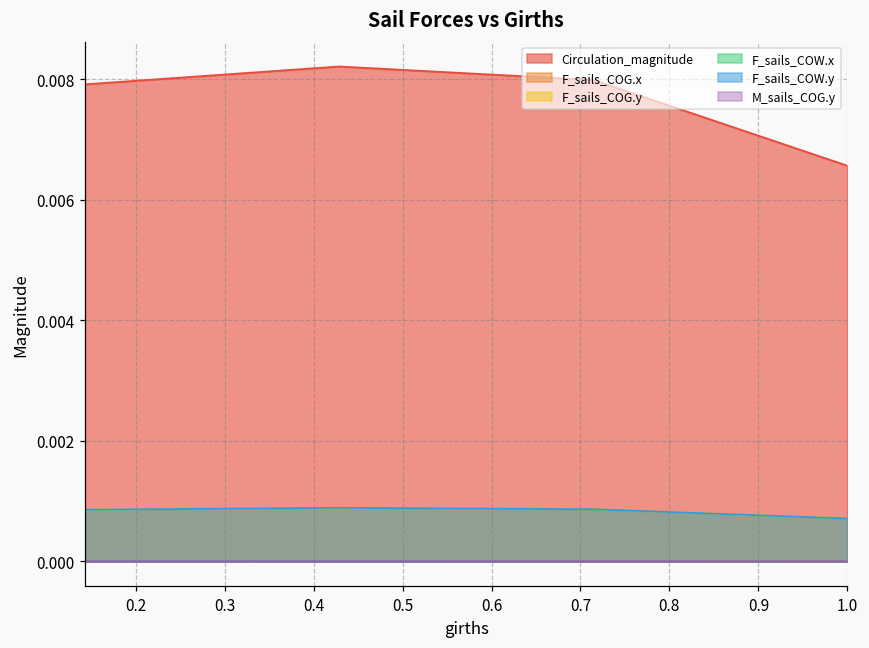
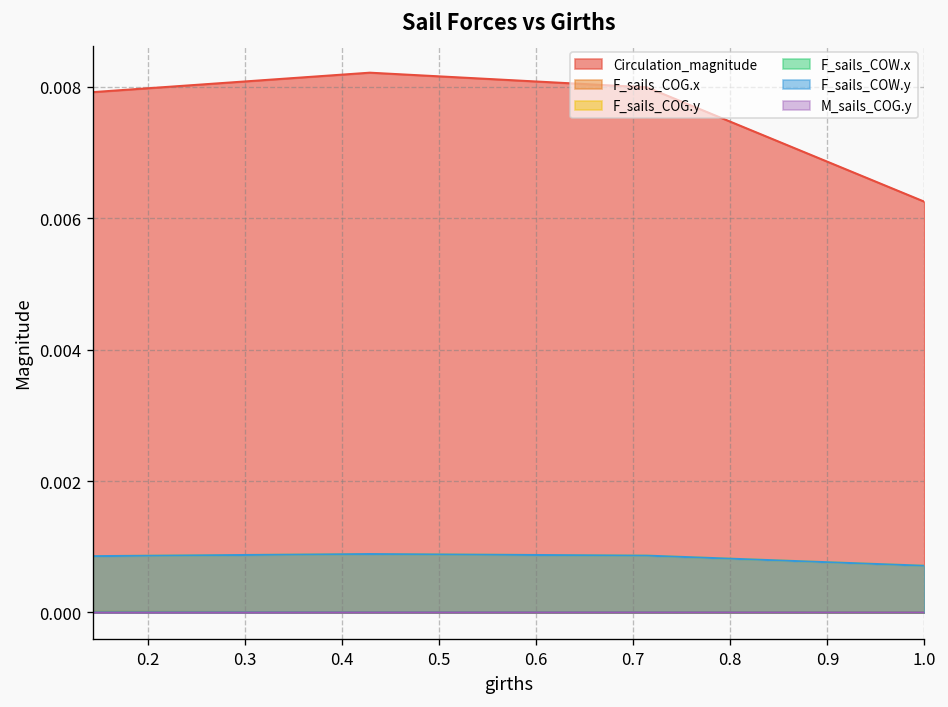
Circulation_magnitude, 1.0: 0.0066 -> 0.0062
